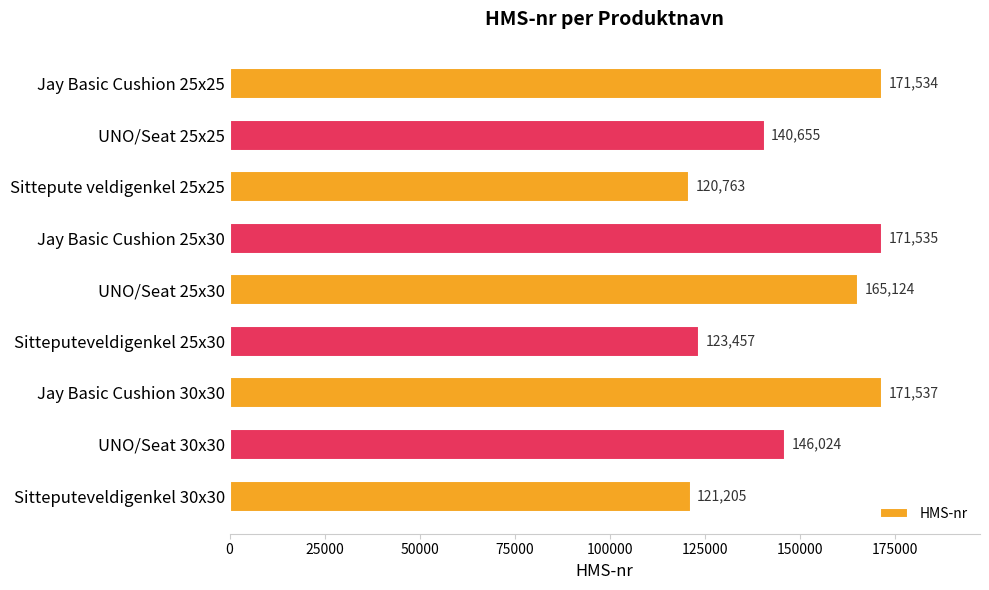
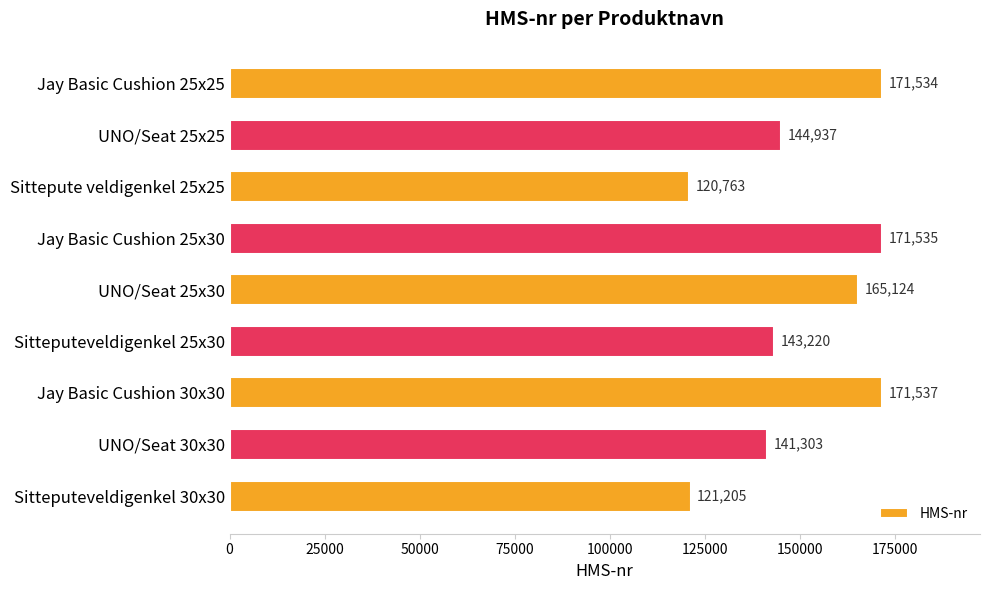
UNO/Seat 25x25: 140,655 -> 144,937
Sitteputeveldigenkel 25x30: 123,457 -> 143,220
UNO/Seat 30x30: 146,024 -> 141,303
